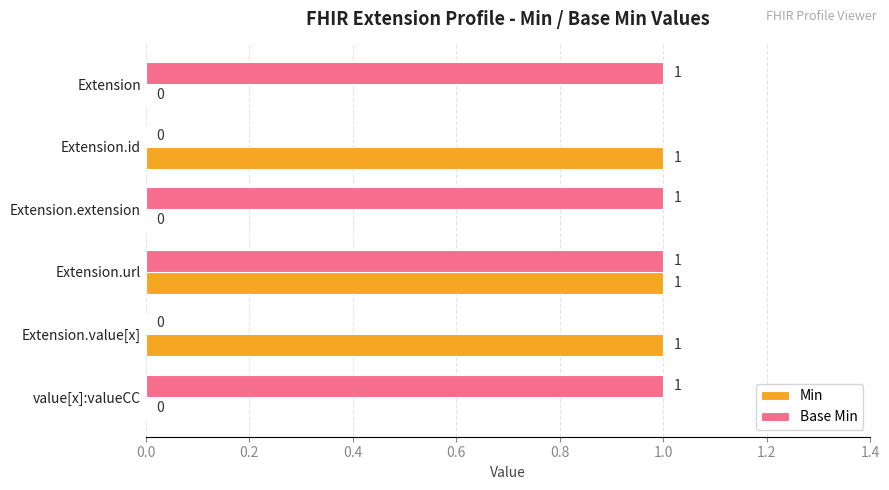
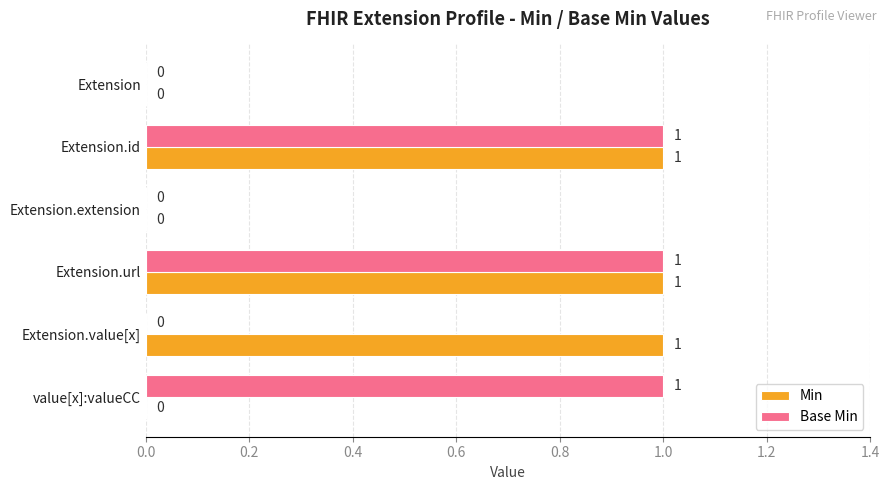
Base Min, Extension: 1 -> 0
Base Min, Extension.id: 0 -> 1
Base Min, Extension.extension: 1 -> 0
